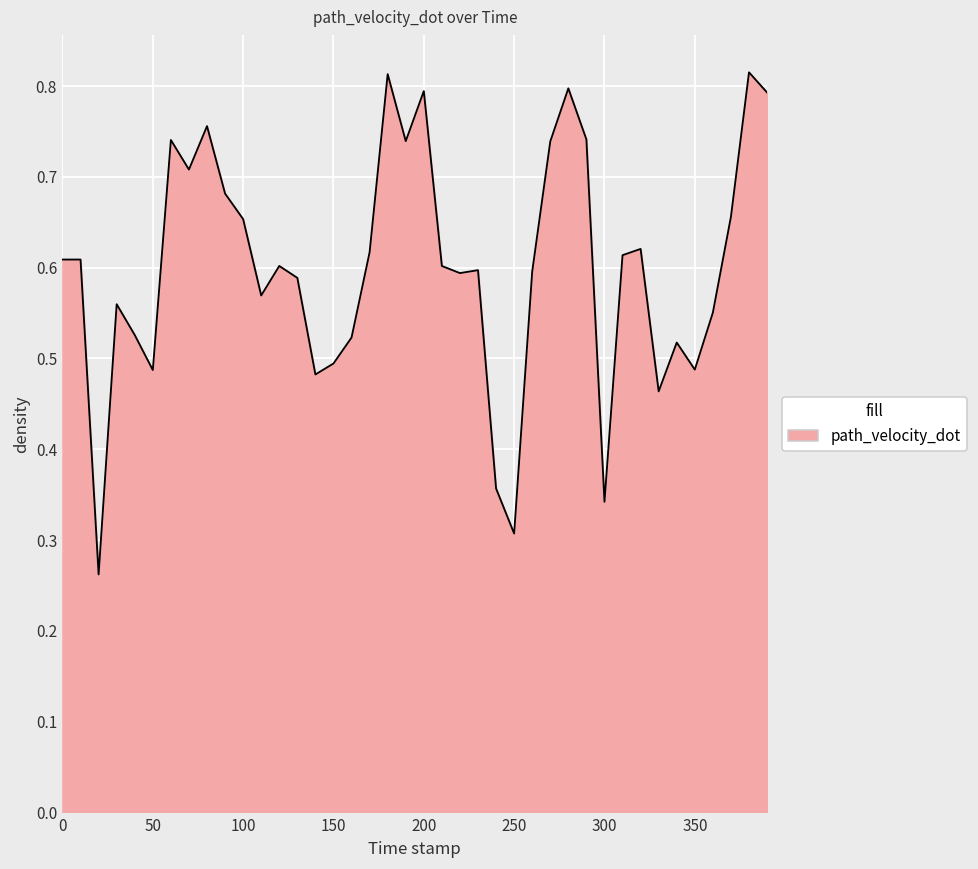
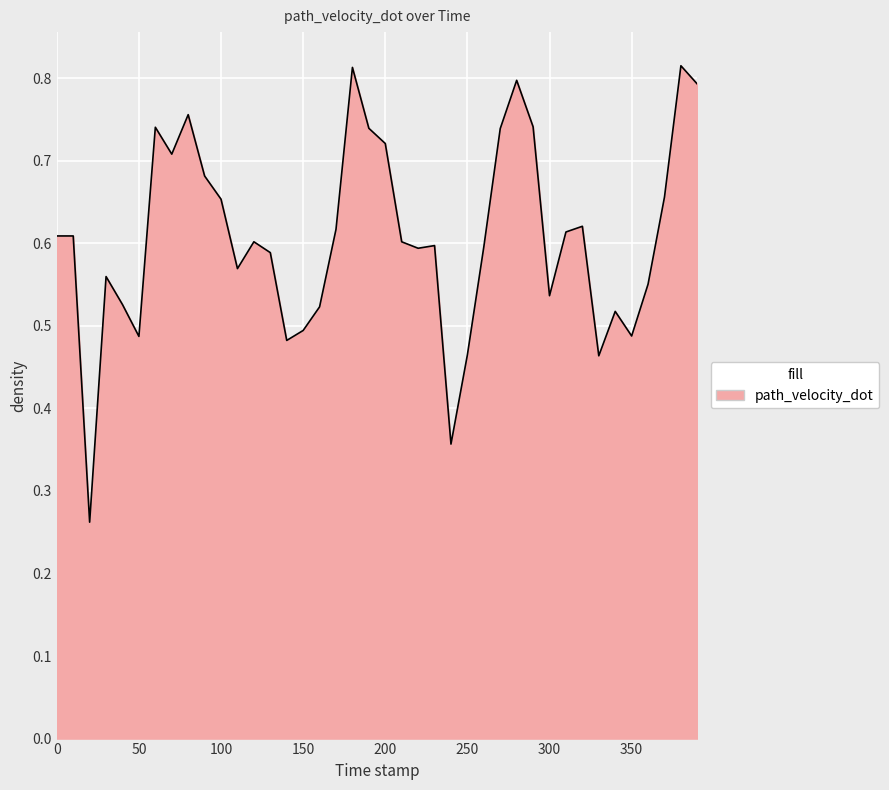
200: 0.79 -> 0.72
250: 0.31 -> 0.46
300: 0.34 -> 0.54
